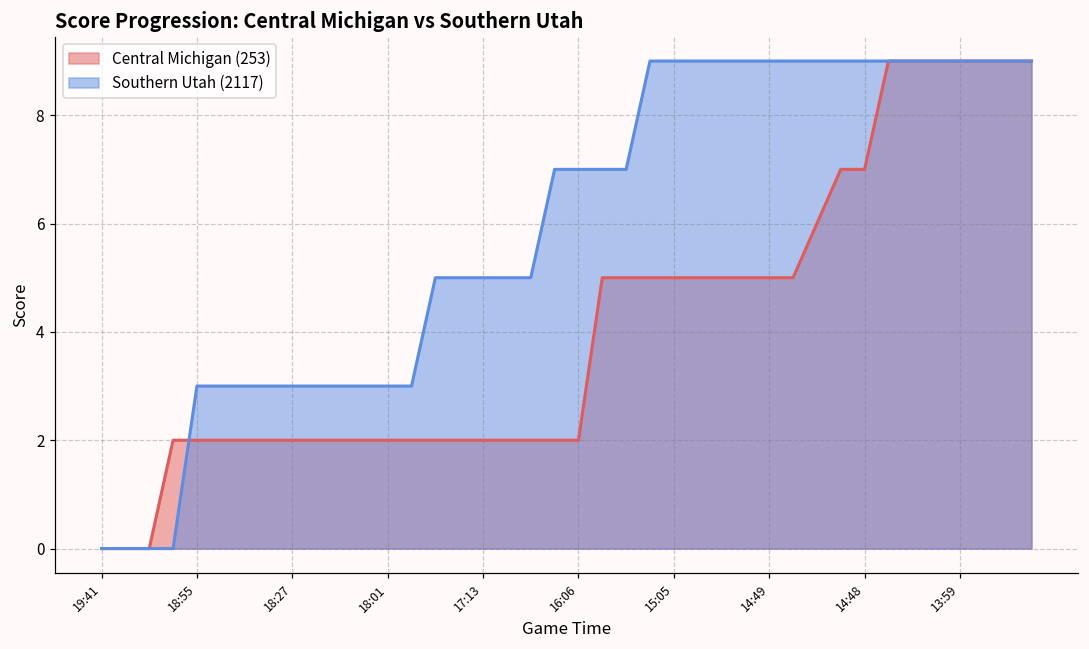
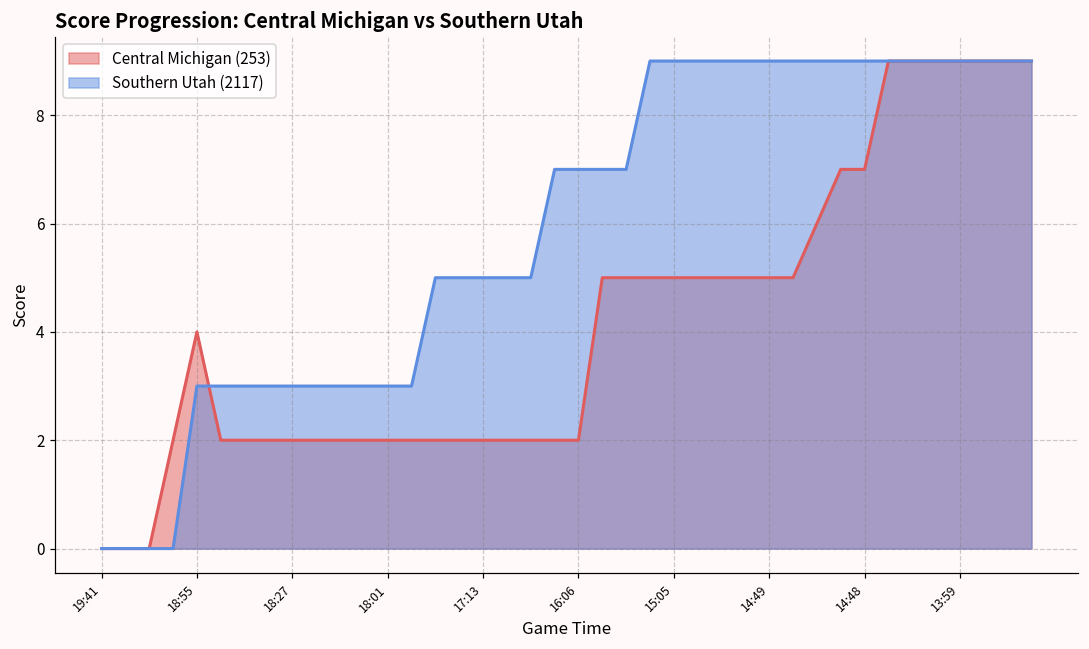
Central Michigan (253), 18:55: 2 -> 4
